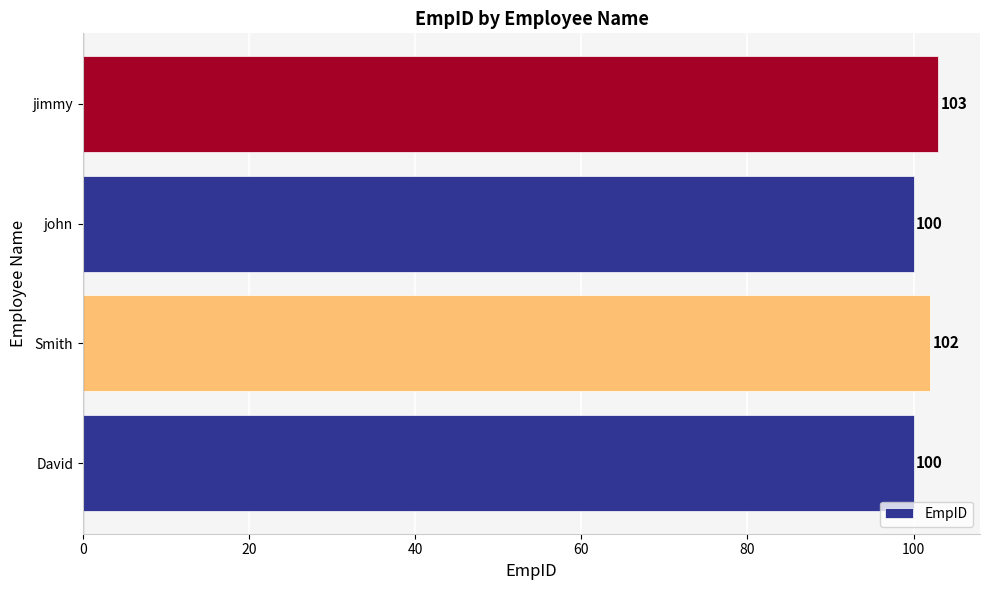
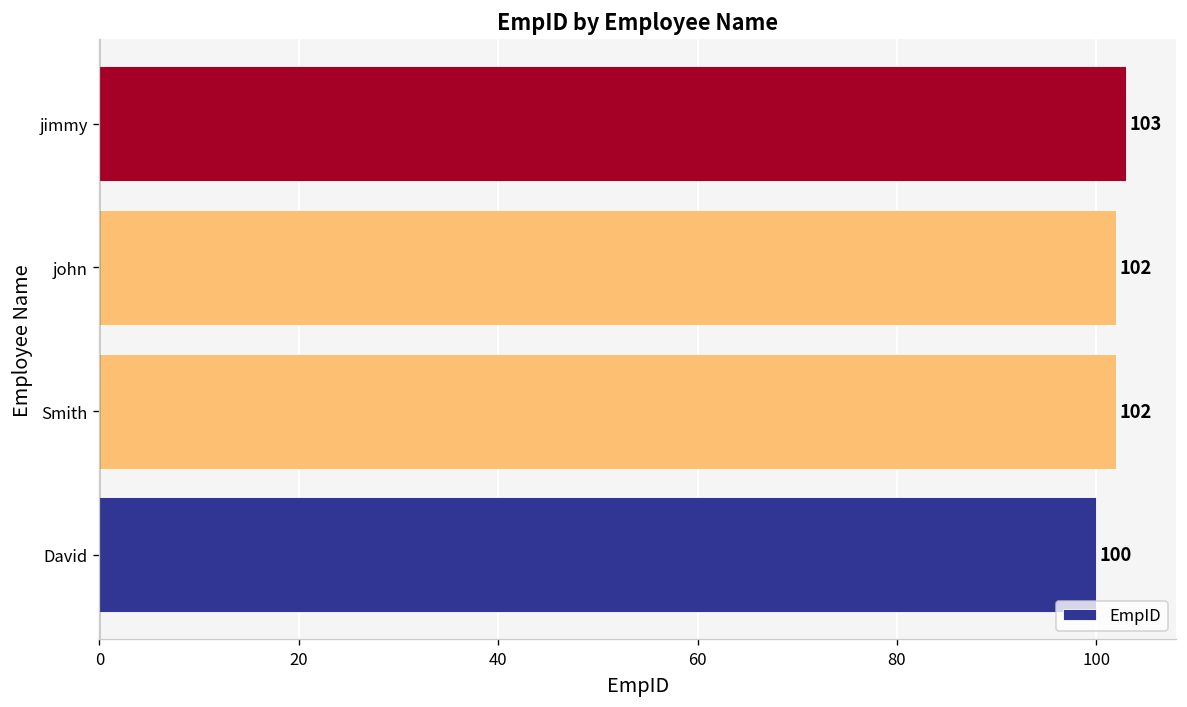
john: 100 -> 102
